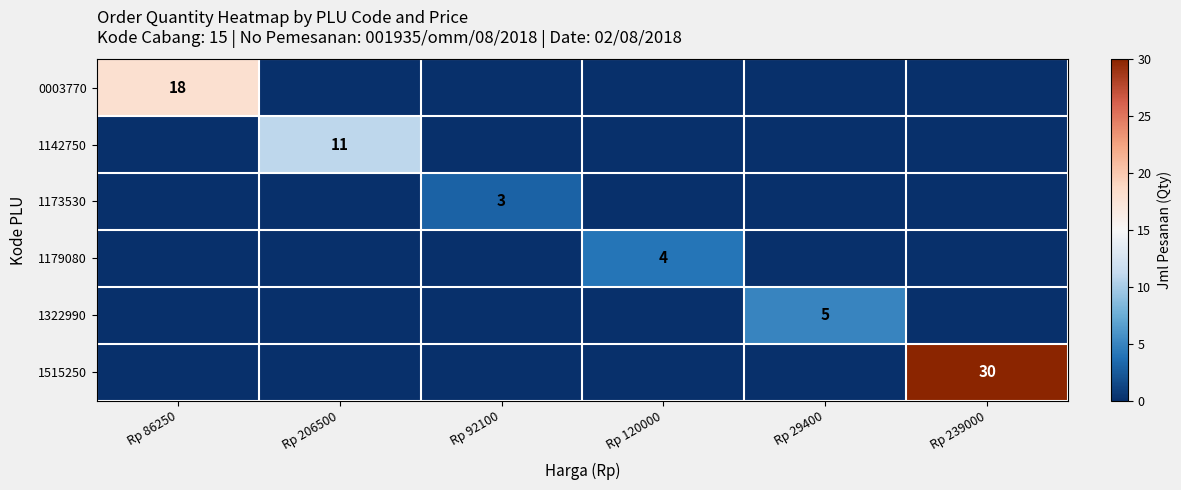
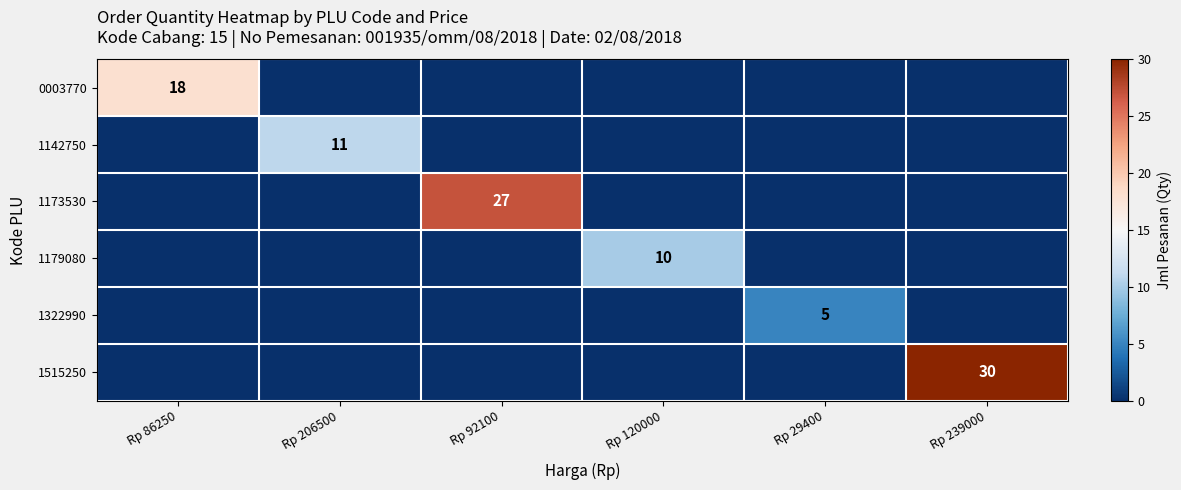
1173530, Rp 92100: 3 -> 27
1179080, Rp 120000: 4 -> 10
